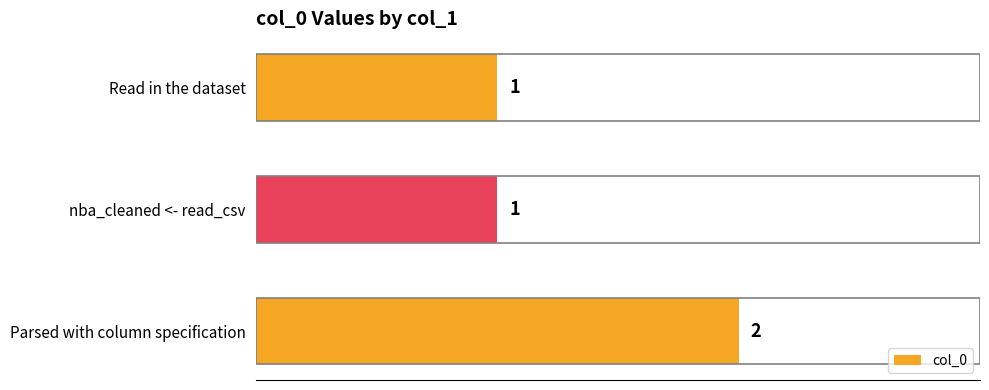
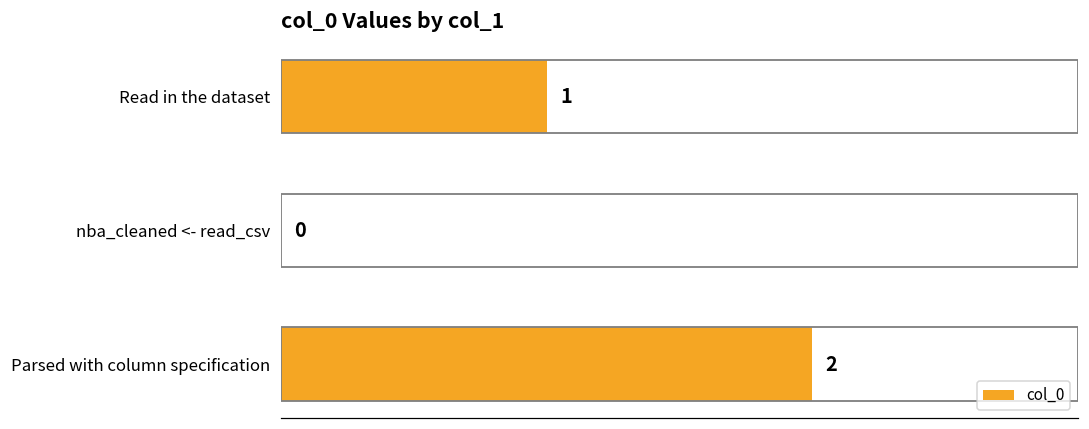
nba_cleaned <- read_csv: 1 -> 0
